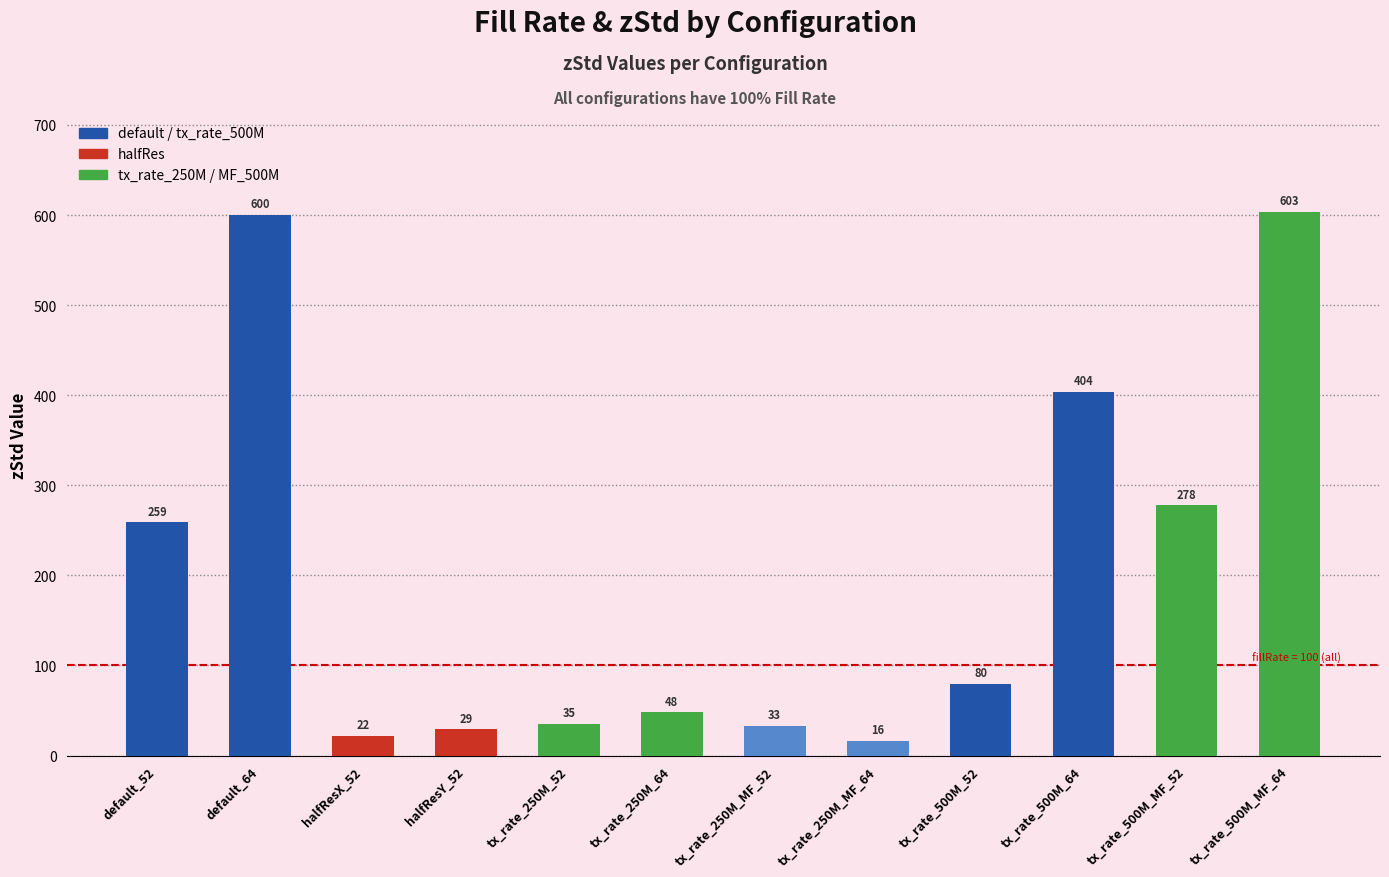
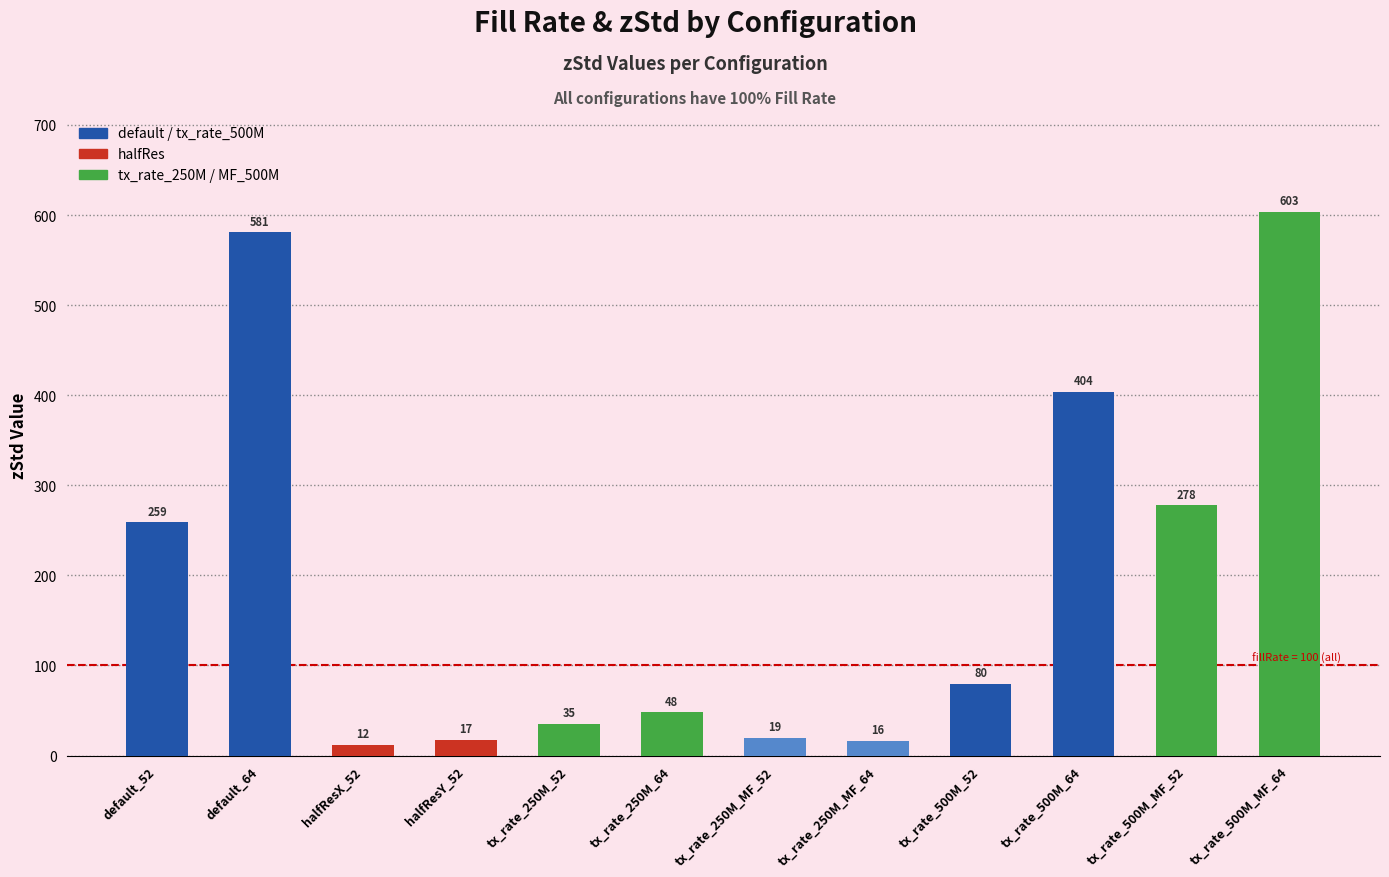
default_64: 600 -> 581
halfResX_52: 22 -> 12
halfResY_52: 29 -> 17
tx_rate_250M_MF_52: 33 -> 19
